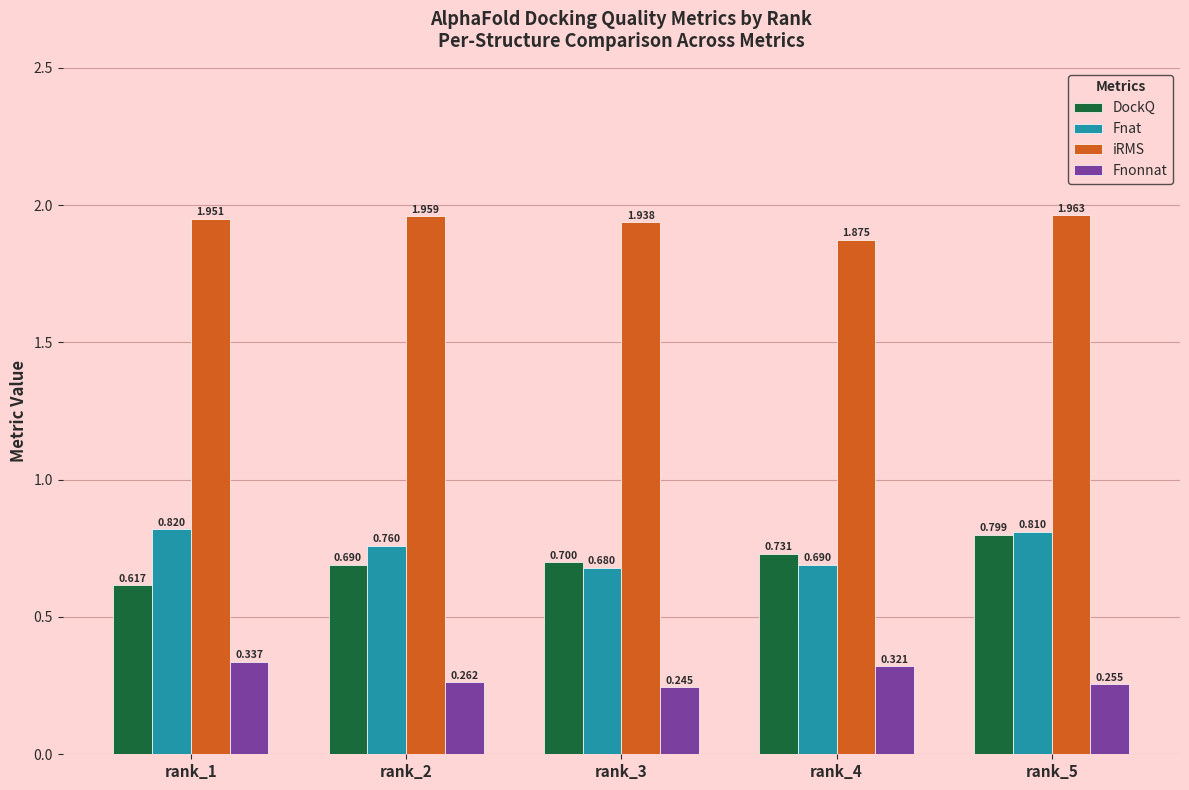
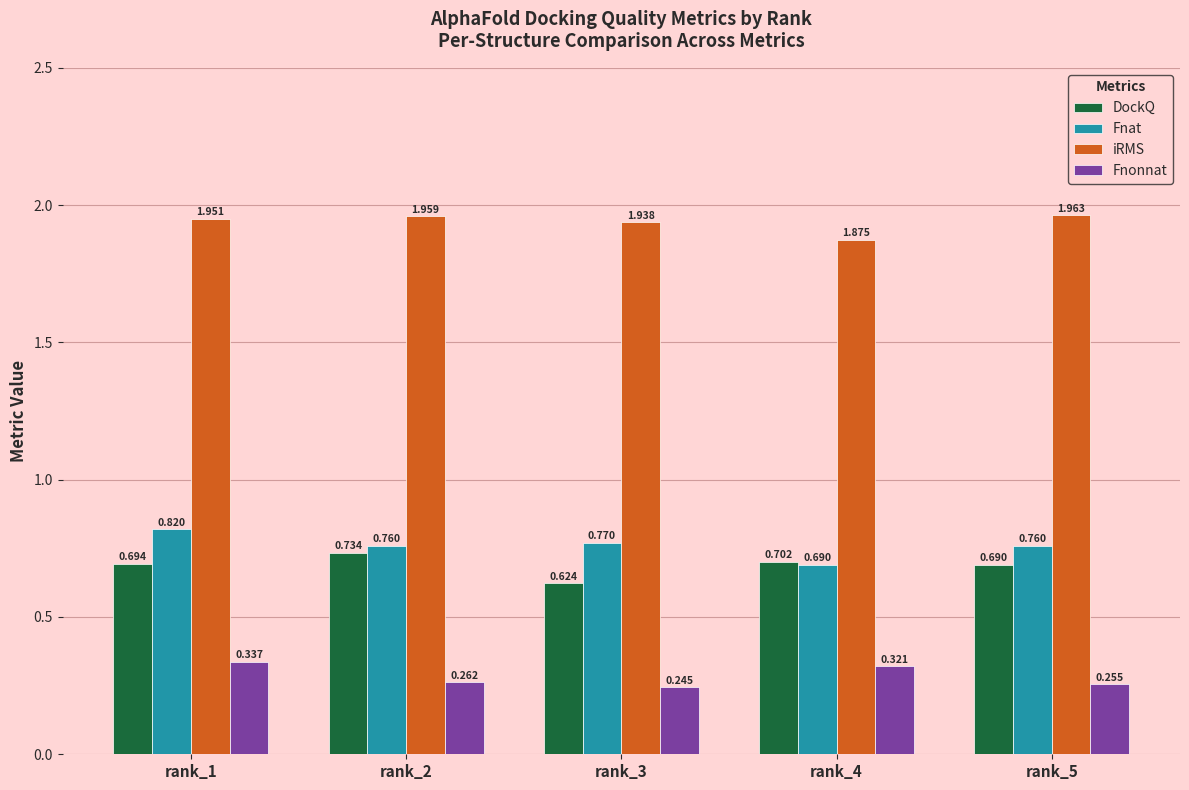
DockQ, rank_1: 0.617 -> 0.694
DockQ, rank_2: 0.690 -> 0.734
DockQ, rank_3: 0.700 -> 0.624
Fnat, rank_3: 0.680 -> 0.770
DockQ, rank_4: 0.731 -> 0.702
DockQ, rank_5: 0.799 -> 0.690
Fnat, rank_5: 0.810 -> 0.760
